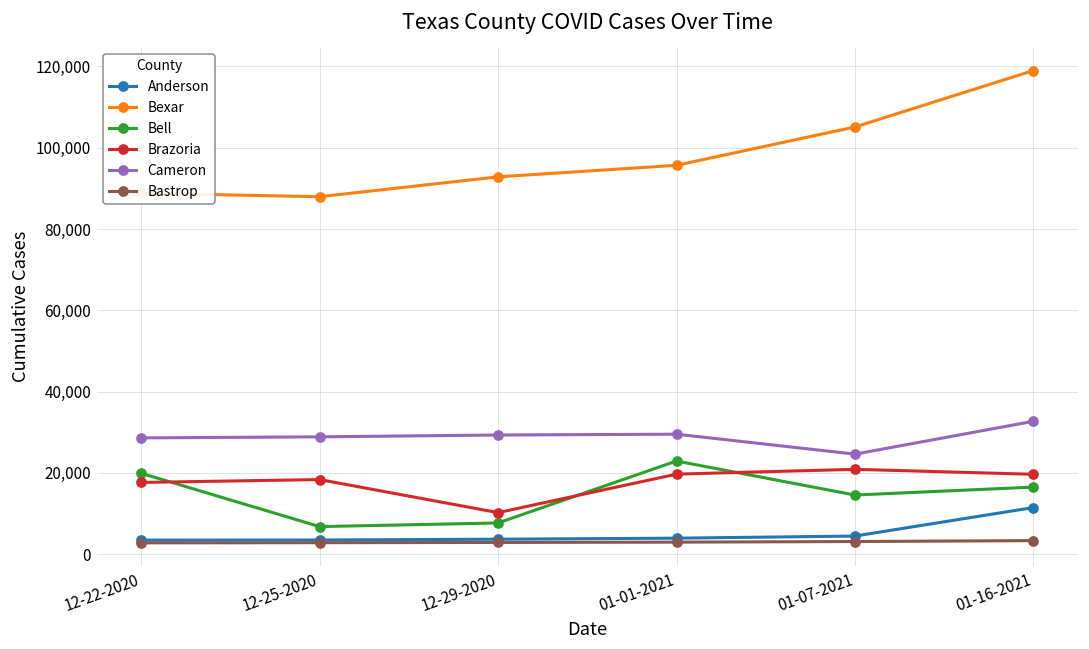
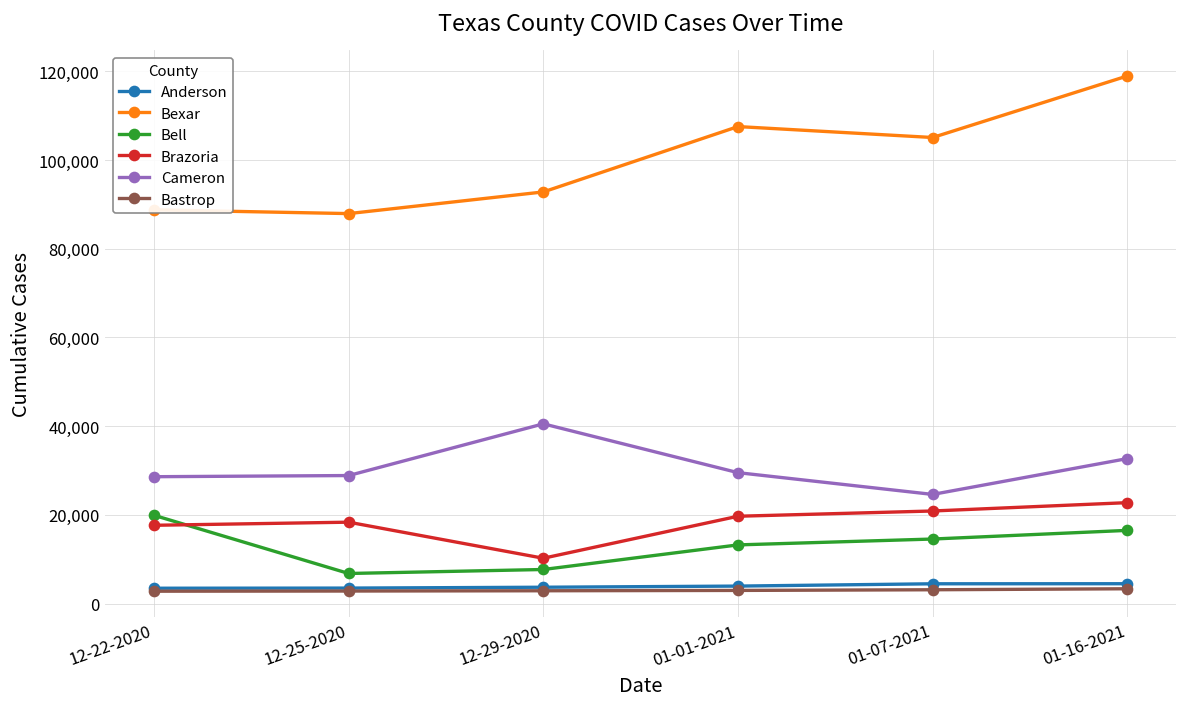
Cameron, 12-29-2020: 29,000 -> 41,000
Bexar, 01-01-2021: 96,000 -> 108,000
Bell, 01-01-2021: 23,000 -> 13,000
Anderson, 01-16-2021: 11,000 -> 4,000
Brazoria, 01-16-2021: 20,000 -> 23,000
